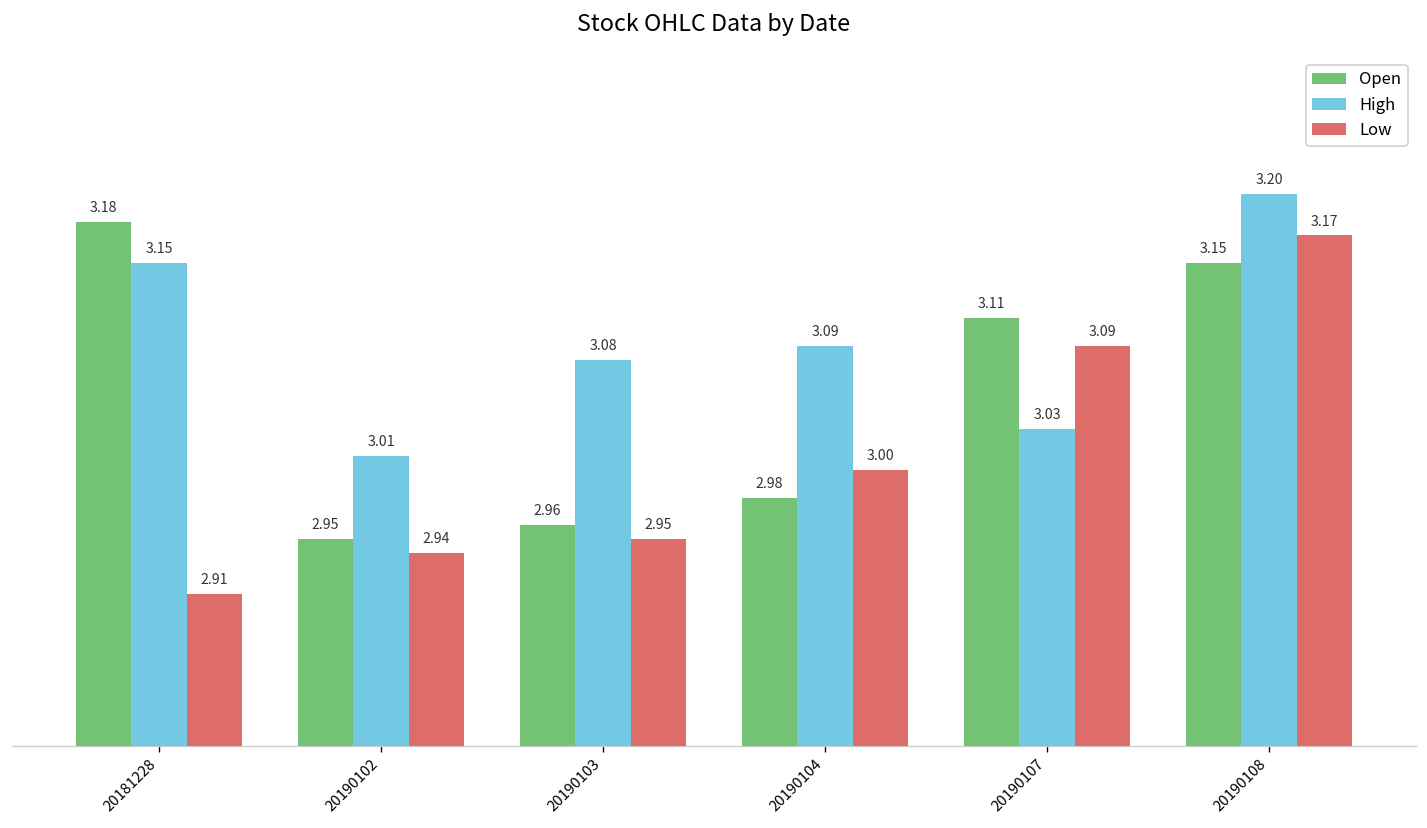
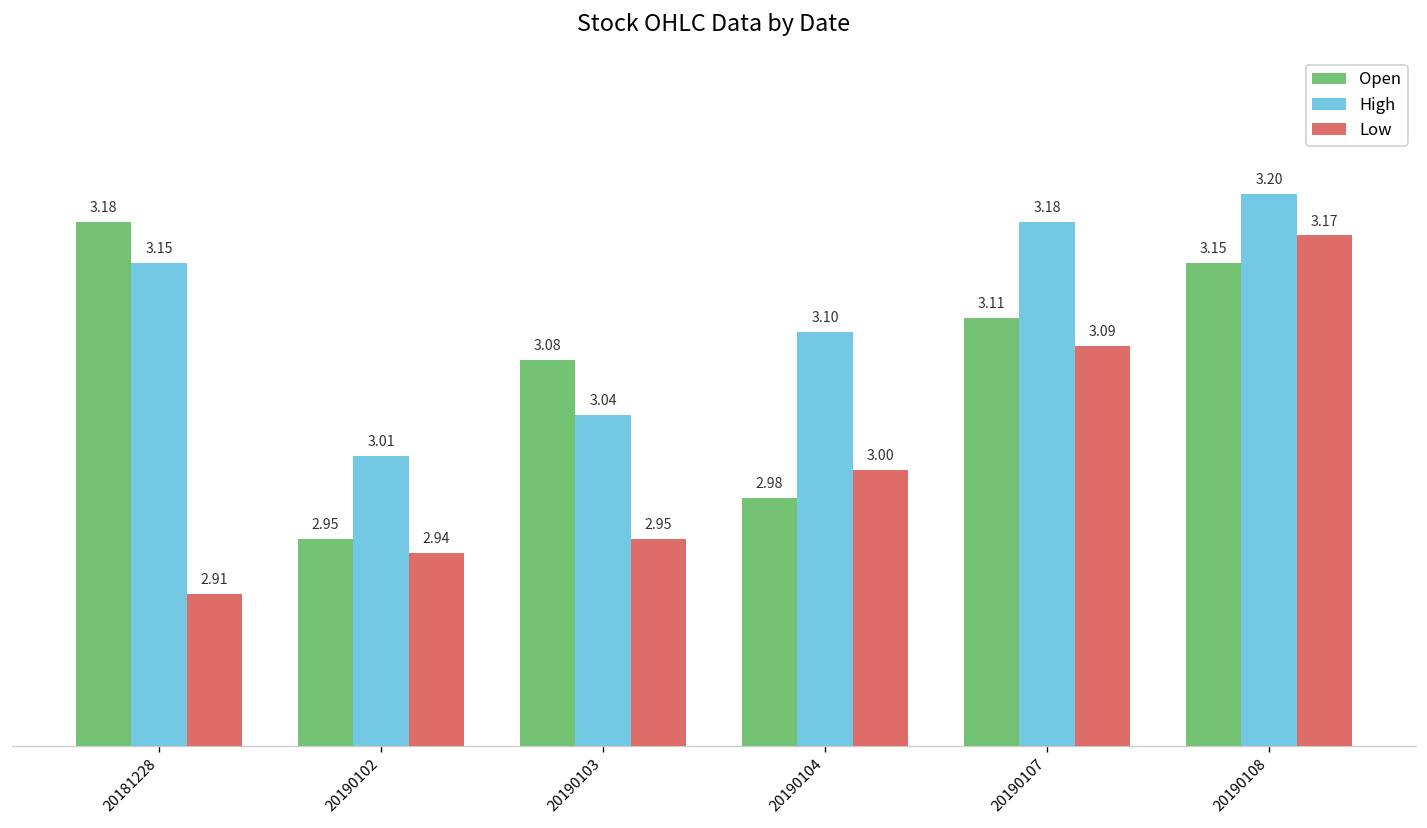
Open, 20190103: 2.96 -> 3.08
High, 20190103: 3.08 -> 3.04
High, 20190104: 3.09 -> 3.10
High, 20190107: 3.03 -> 3.18
